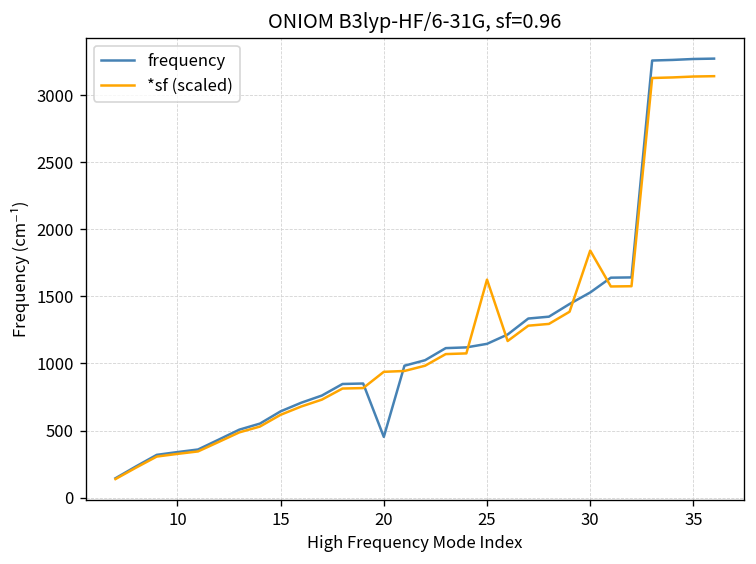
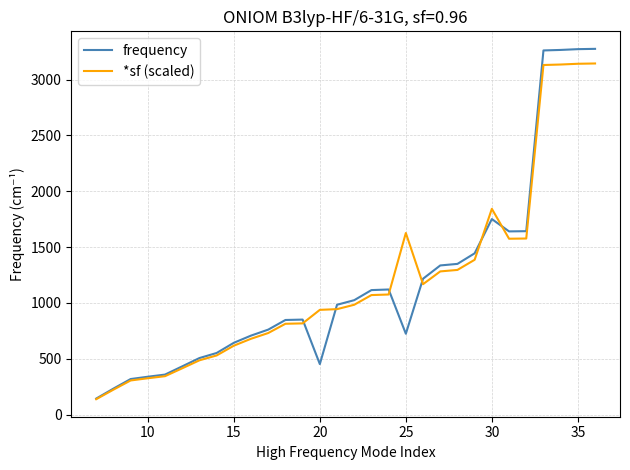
frequency, 25: 1150 -> 720
frequency, 30: 1530 -> 1750
